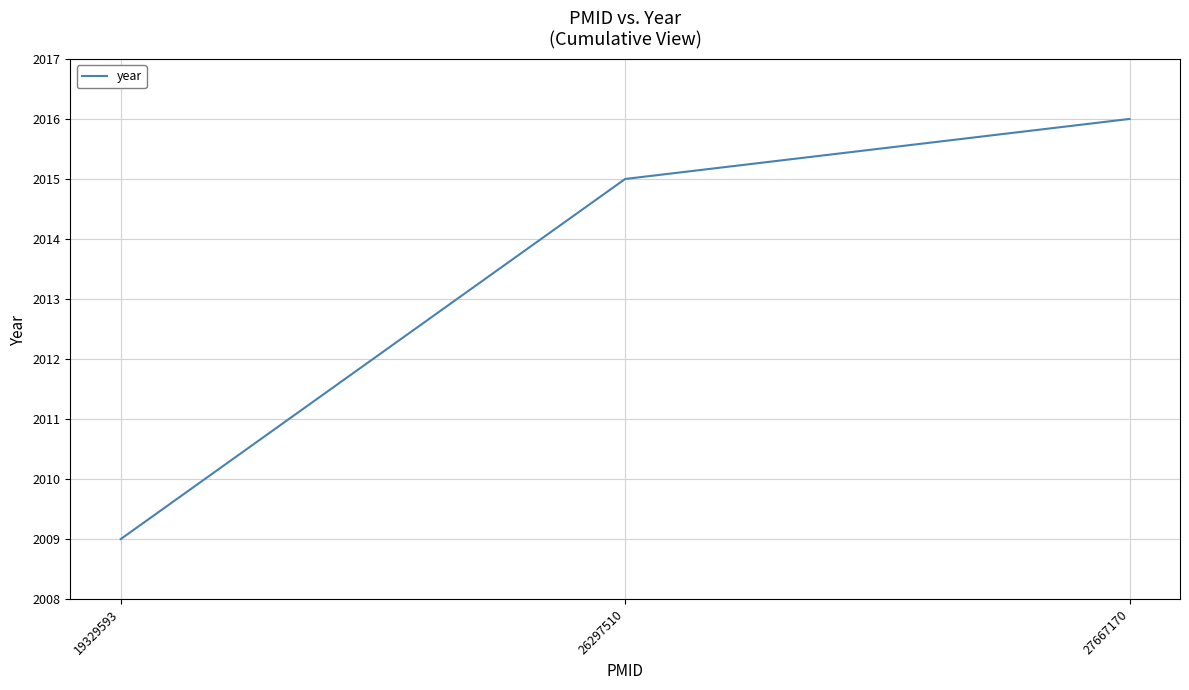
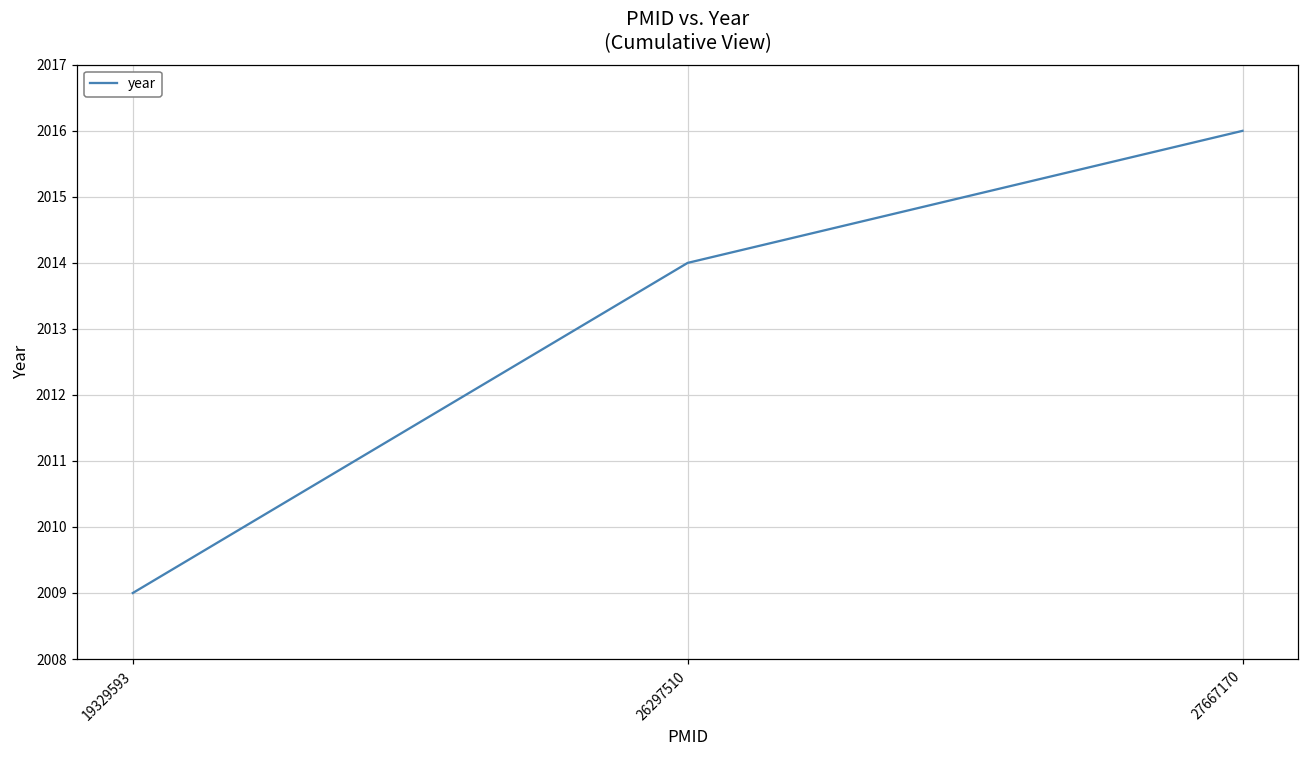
26297510: 2015 -> 2014
